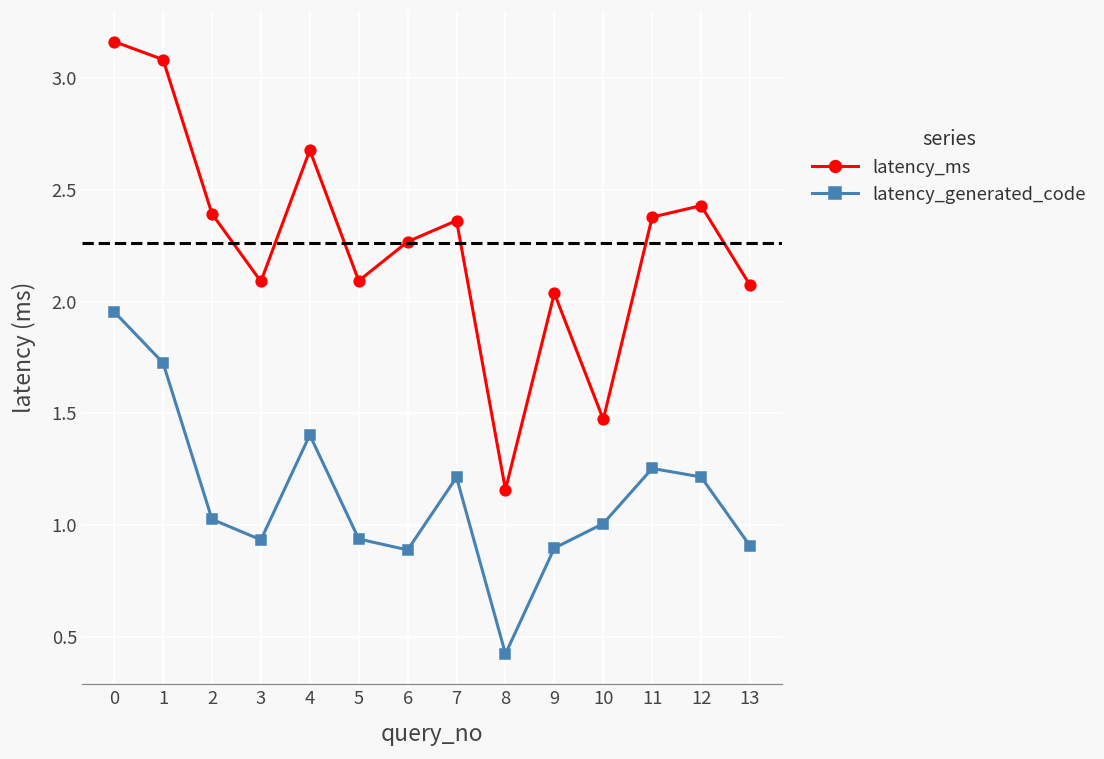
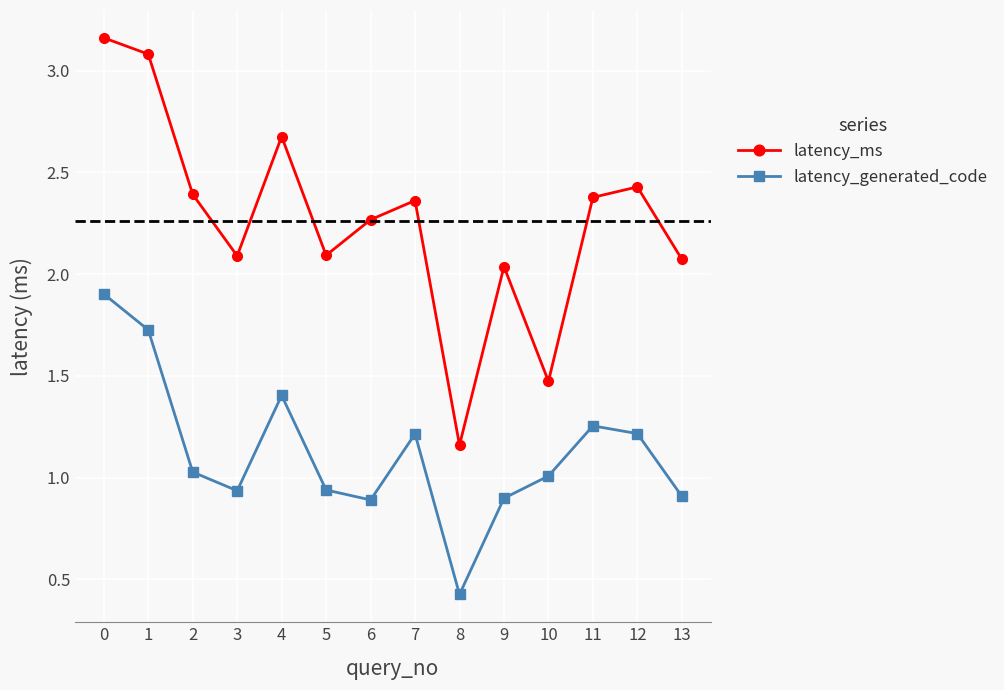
latency_generated_code, 0: 1.95 -> 1.90
